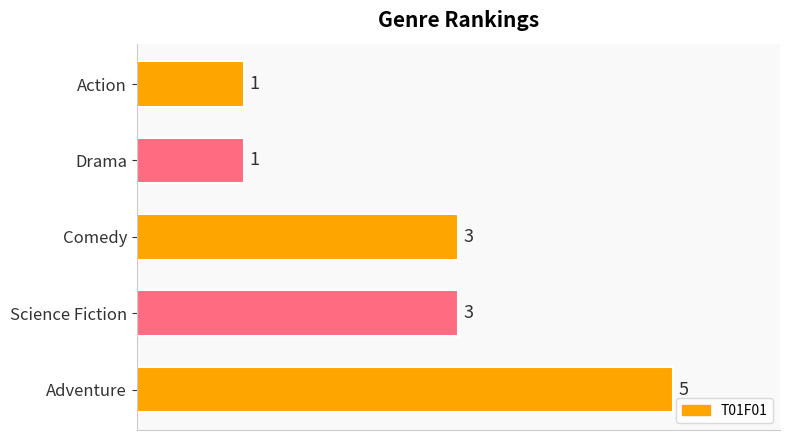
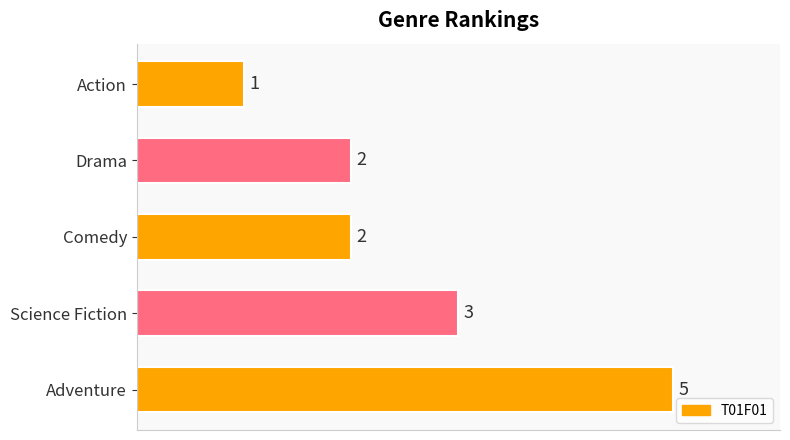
Drama: 1 -> 2
Comedy: 3 -> 2
